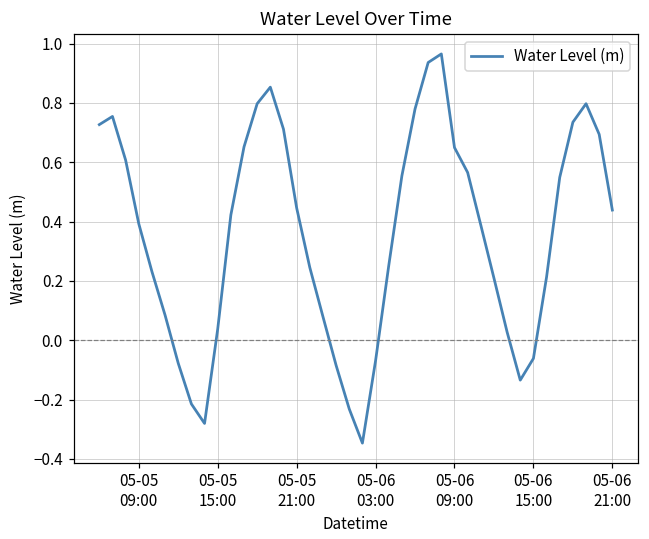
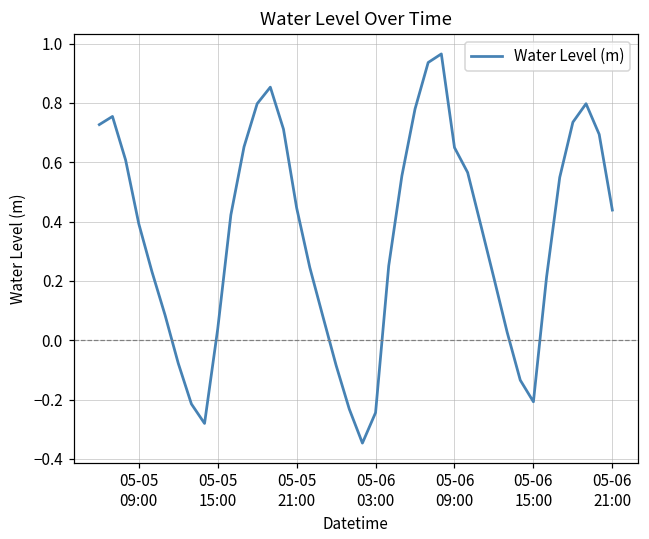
05-06 03:00: -0.07 -> -0.24
05-06 15:00: -0.06 -> -0.21
